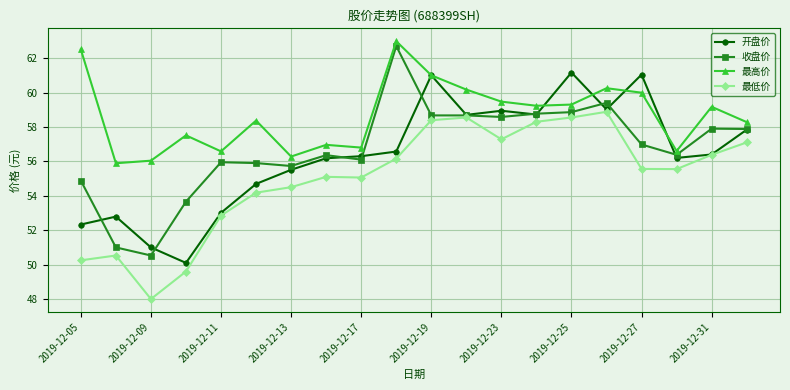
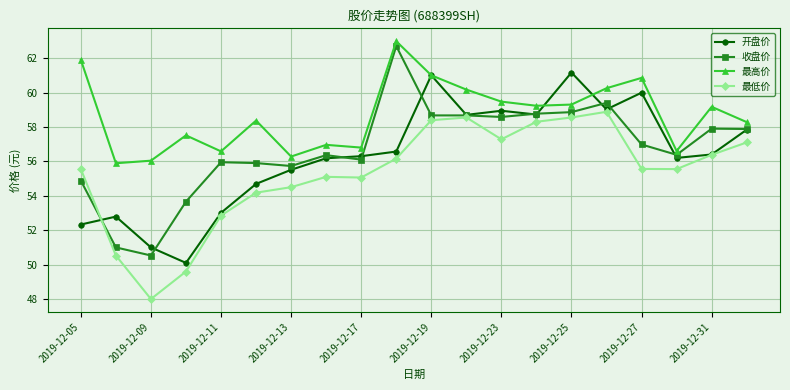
最高价, 2019-12-05: 62.5 -> 61.9
最低价, 2019-12-05: 50.3 -> 55.6
开盘价, 2019-12-27: 61.0 -> 60.0
最高价, 2019-12-27: 60.0 -> 60.9
